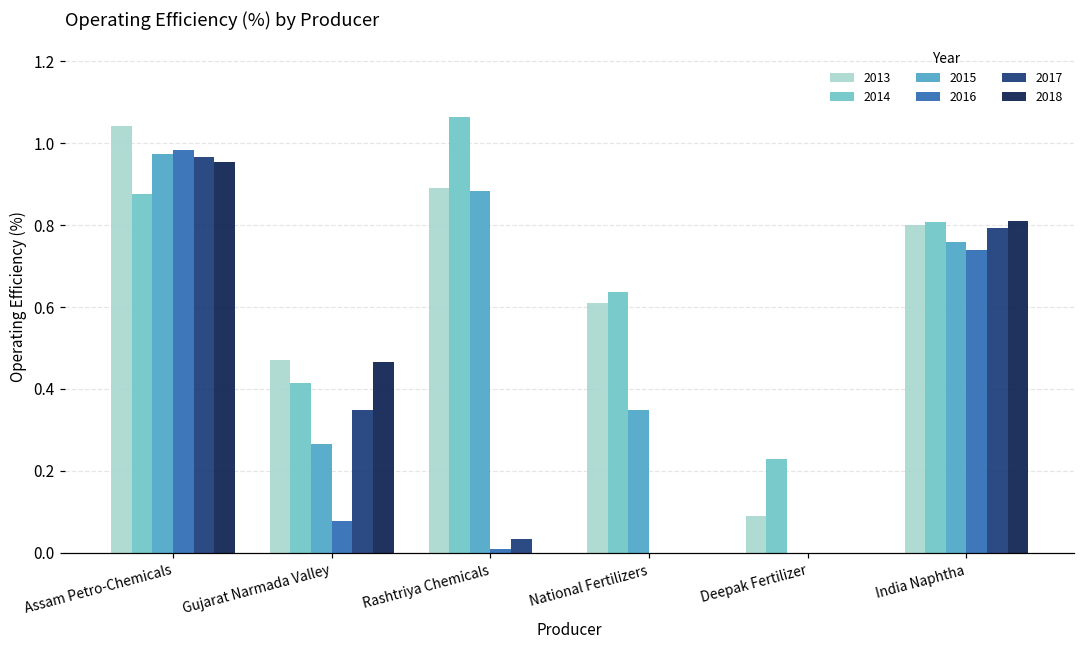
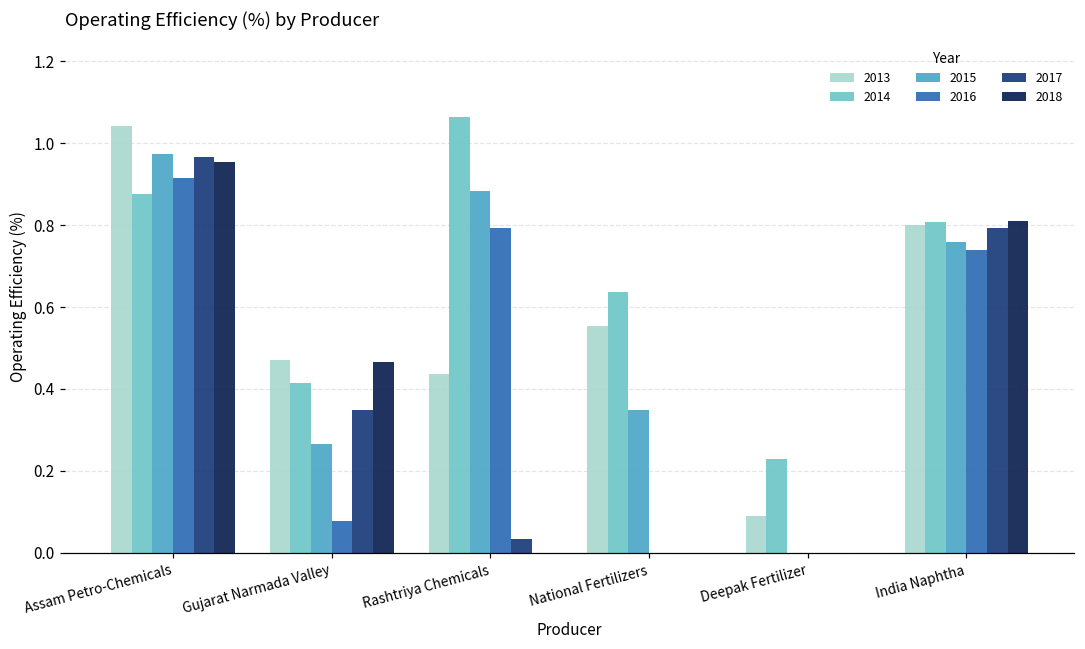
2016, Assam Petro-Chemicals: 0.98 -> 0.91
2013, Rashtriya Chemicals: 0.89 -> 0.44
2016, Rashtriya Chemicals: 0.01 -> 0.79
2013, National Fertilizers: 0.61 -> 0.55
